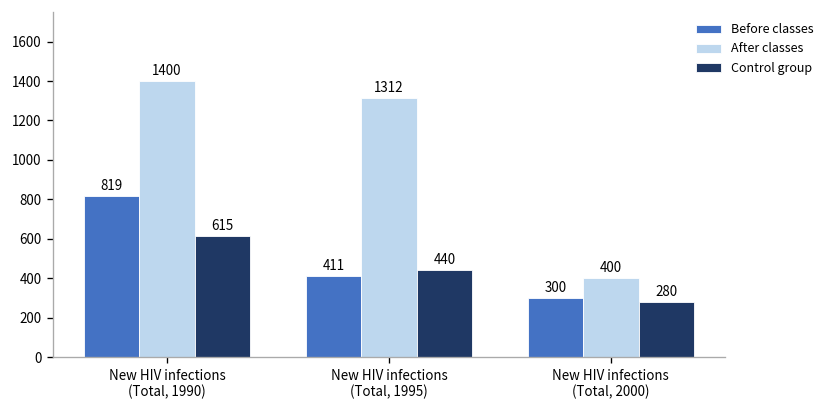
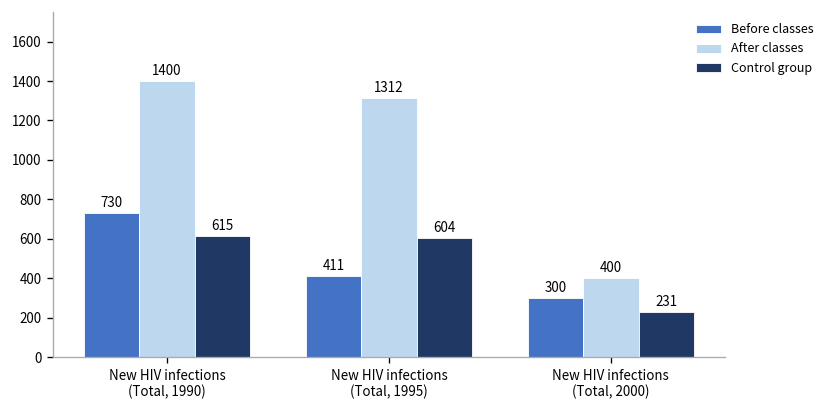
Before classes, New HIV infections (Total, 1990): 819 -> 730
Control group, New HIV infections (Total, 1995): 440 -> 604
Control group, New HIV infections (Total, 2000): 280 -> 231
